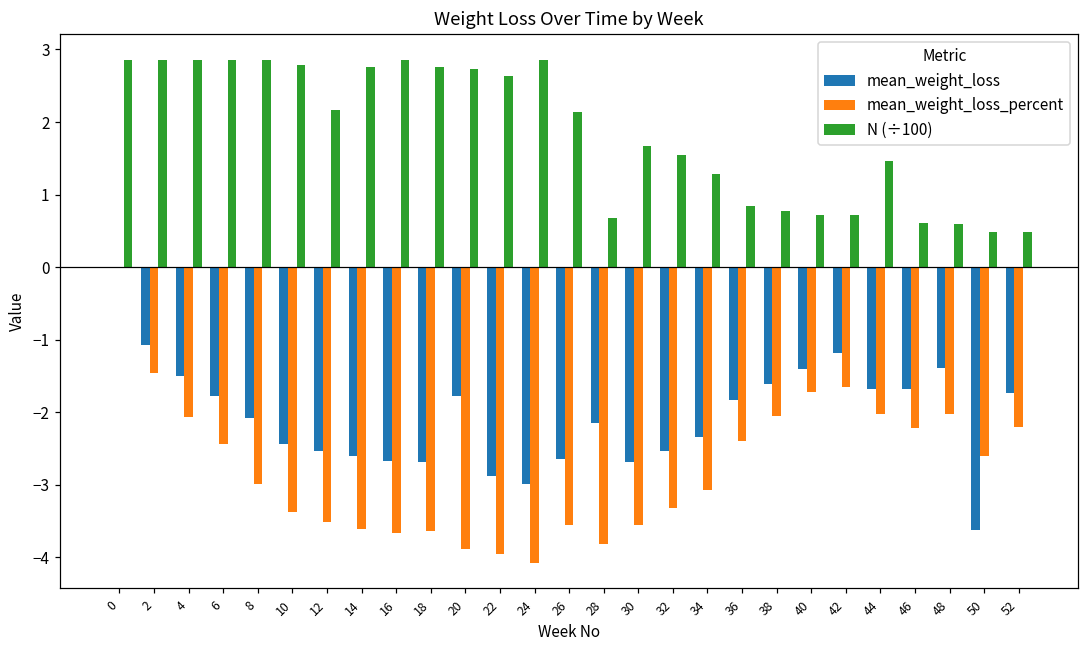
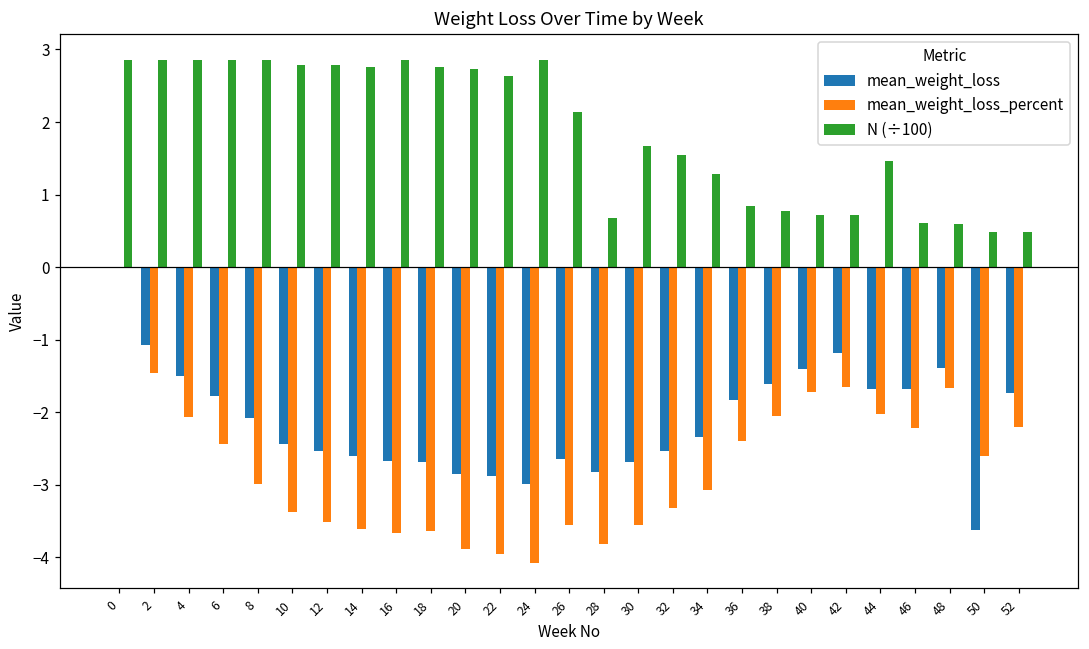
N (÷100), 12: 2.2 -> 2.8
mean_weight_loss, 20: -1.8 -> -2.9
mean_weight_loss, 28: -2.2 -> -2.8
mean_weight_loss_percent, 48: -2.0 -> -1.7
